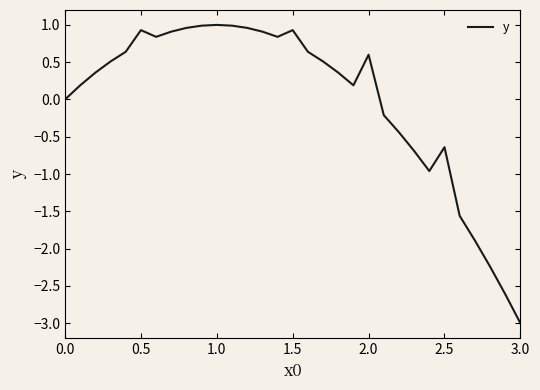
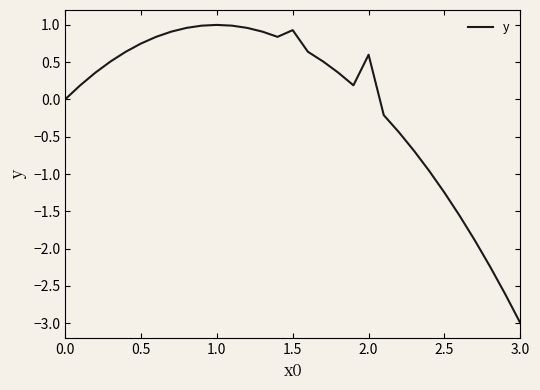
0.5: 0.9 -> 0.8
2.5: -0.6 -> -1.3
